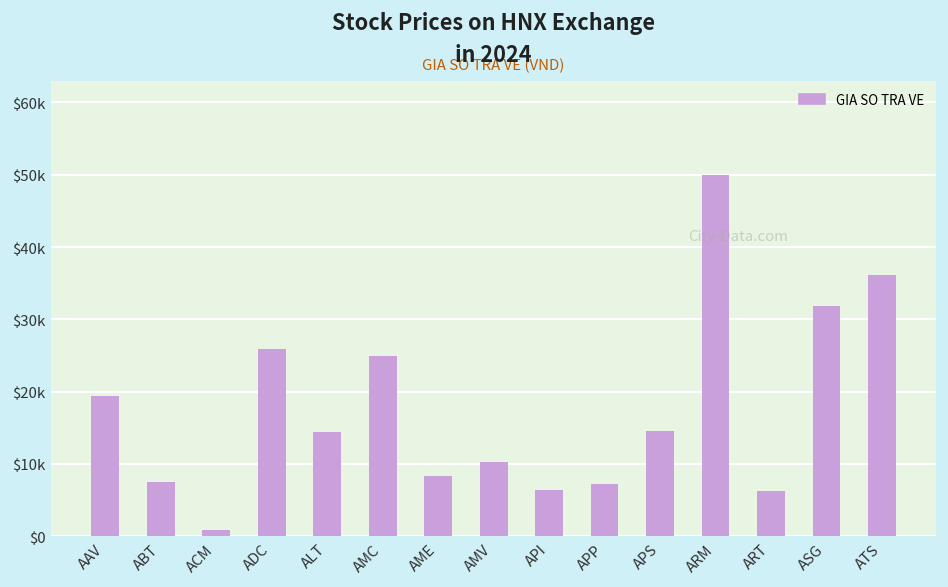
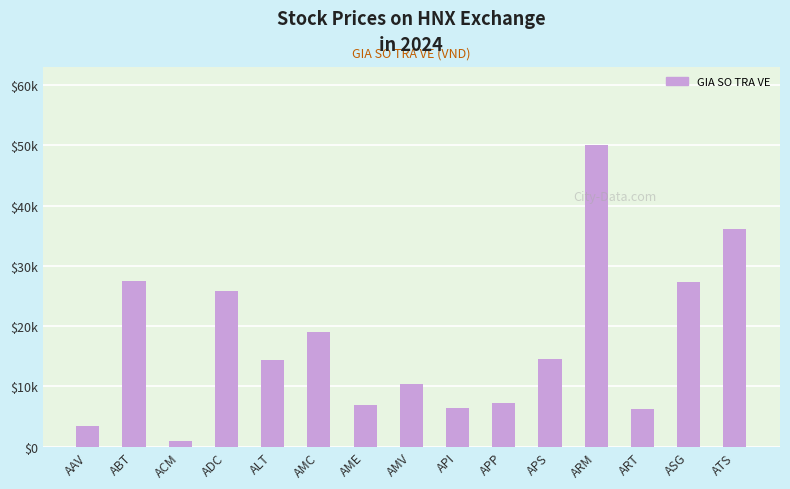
AAV: $19000 -> $4000
ABT: $8000 -> $28000
AMC: $25000 -> $19000
AME: $8000 -> $7000
ASG: $32000 -> $27000
